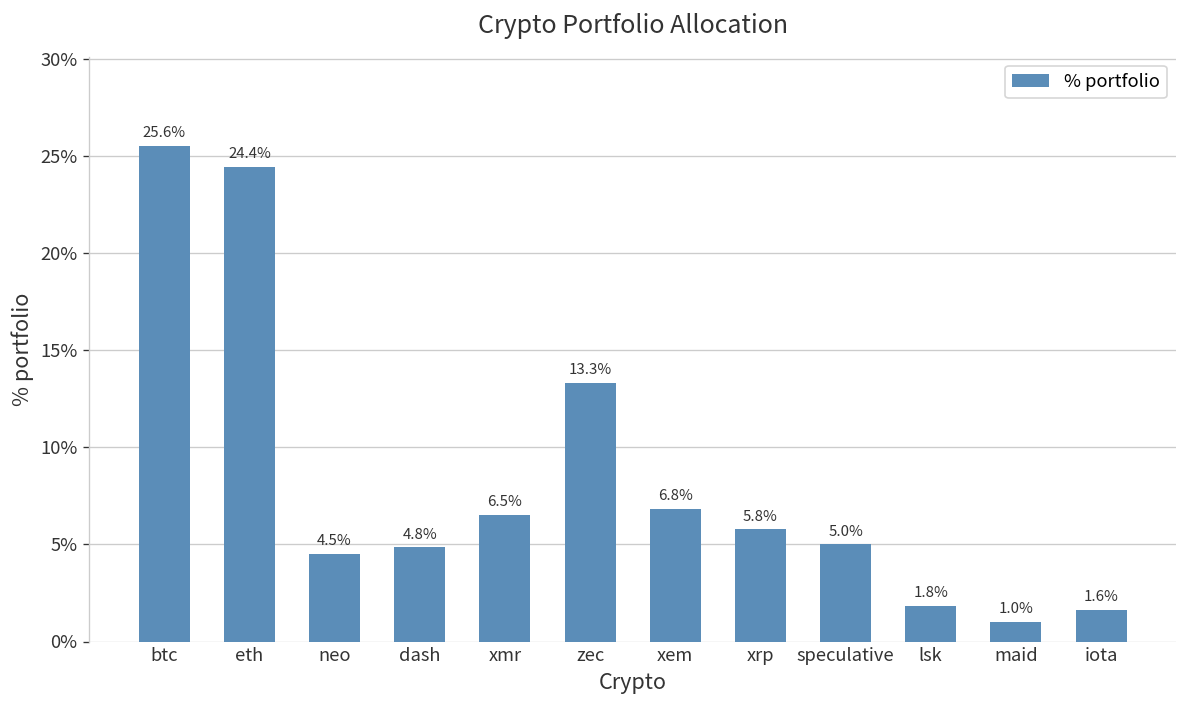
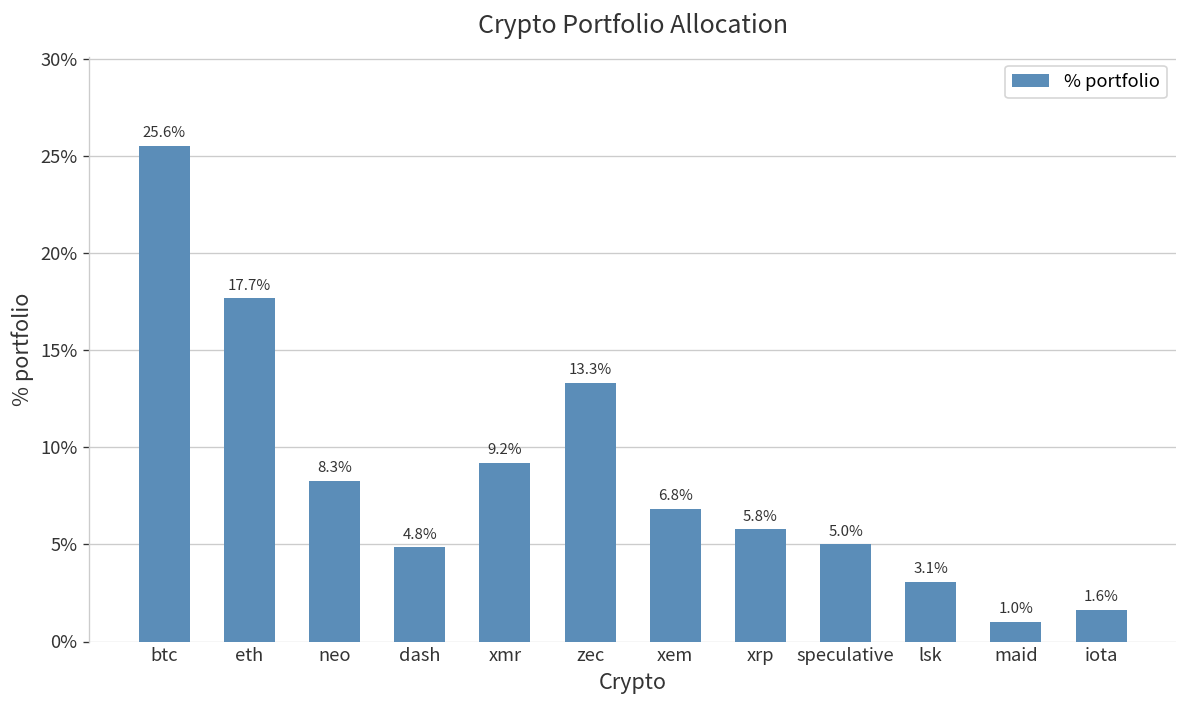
eth: 24.4% -> 17.7%
neo: 4.5% -> 8.3%
xmr: 6.5% -> 9.2%
lsk: 1.8% -> 3.1%
